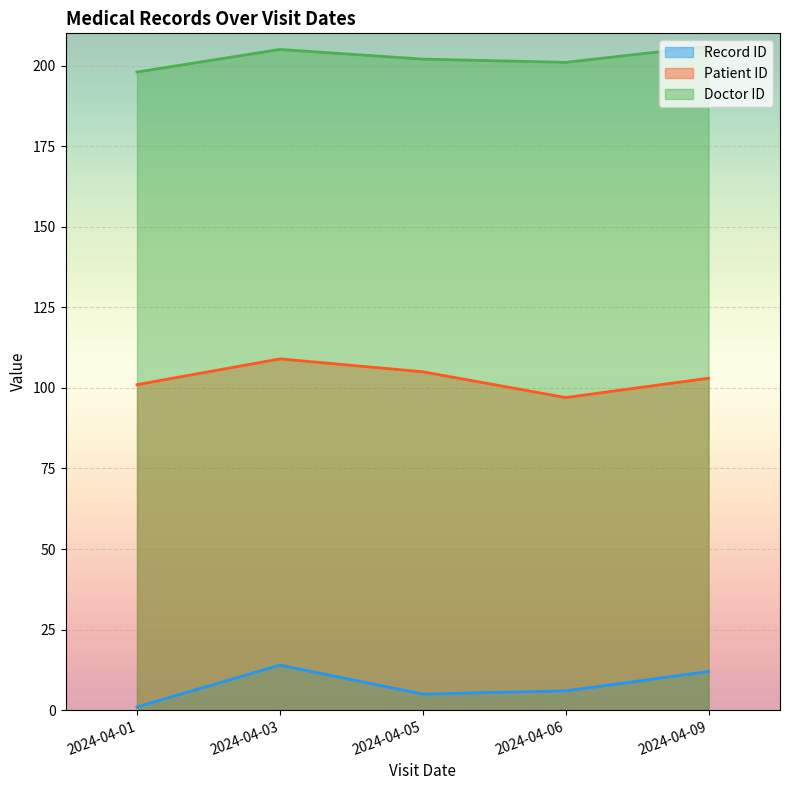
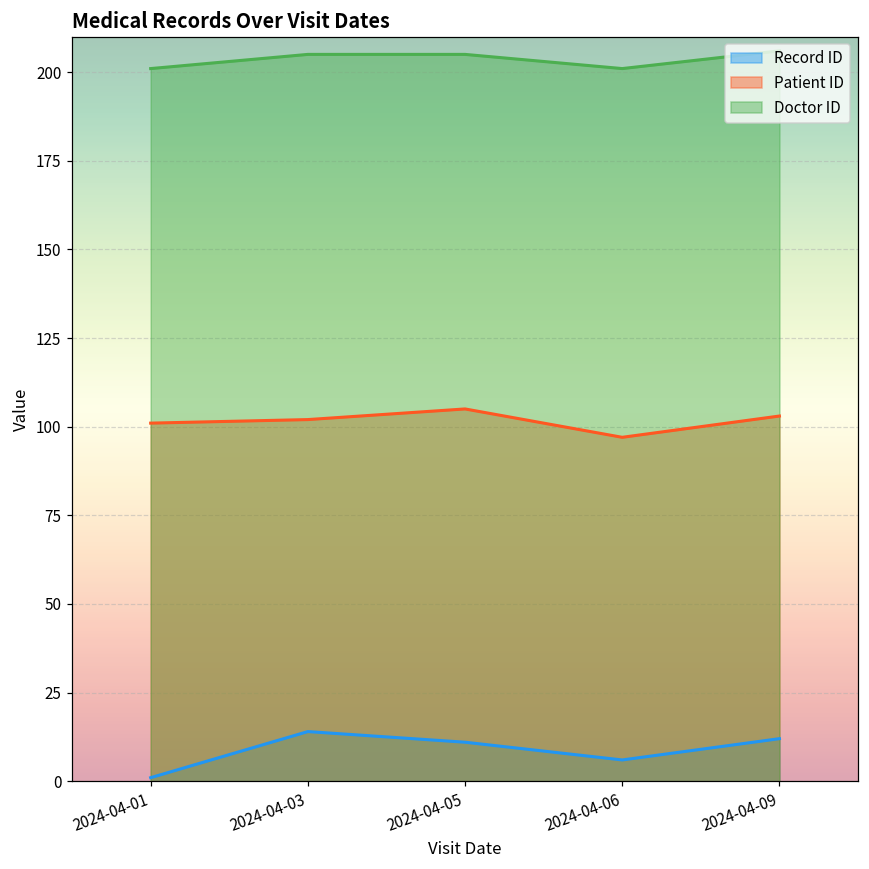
Doctor ID, 2024-04-01: 198 -> 201
Patient ID, 2024-04-03: 109 -> 102
Record ID, 2024-04-05: 5 -> 11
Doctor ID, 2024-04-05: 202 -> 205
